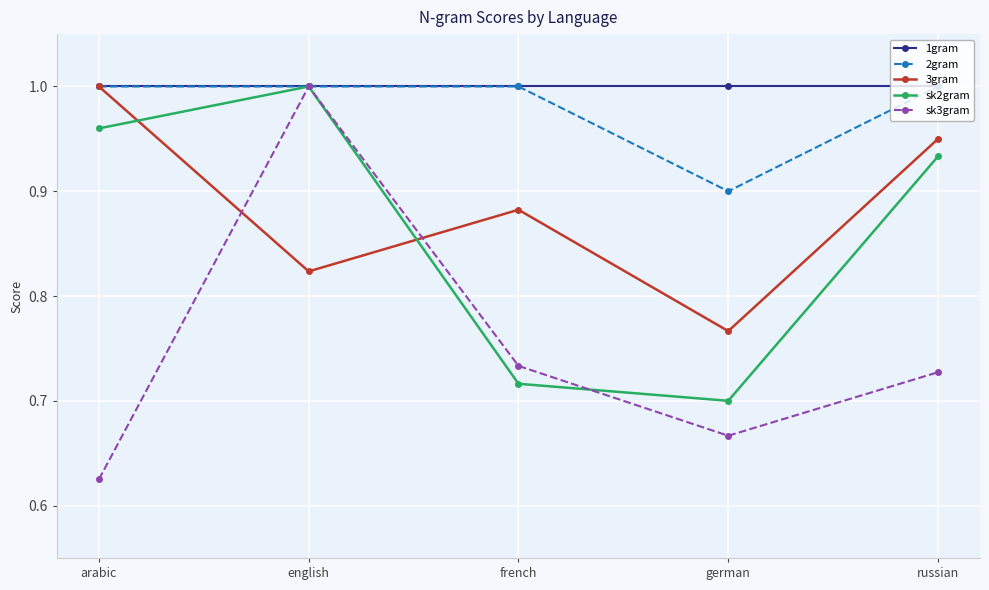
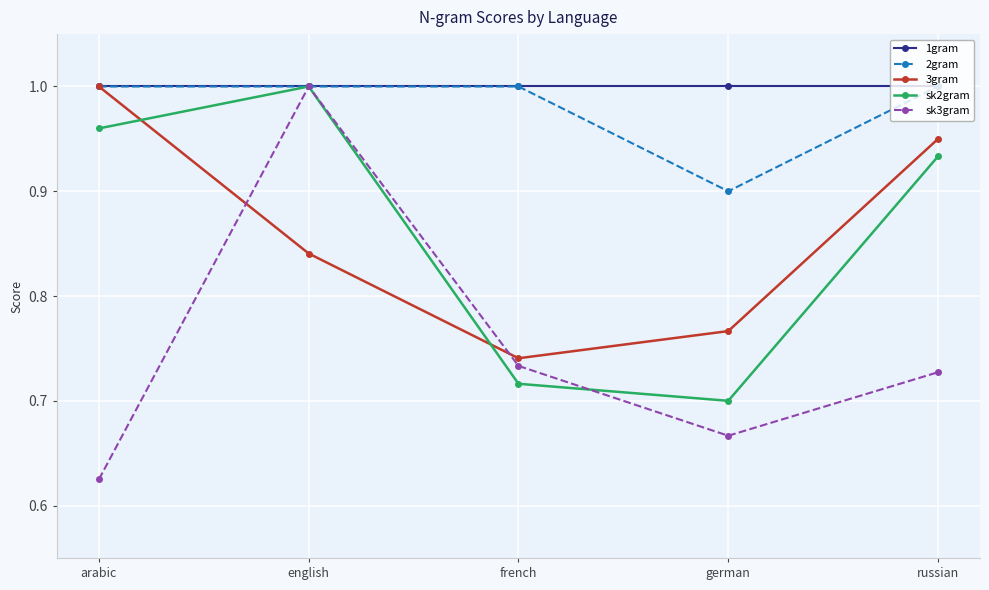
3gram, english: 0.824 -> 0.841
3gram, french: 0.882 -> 0.741
